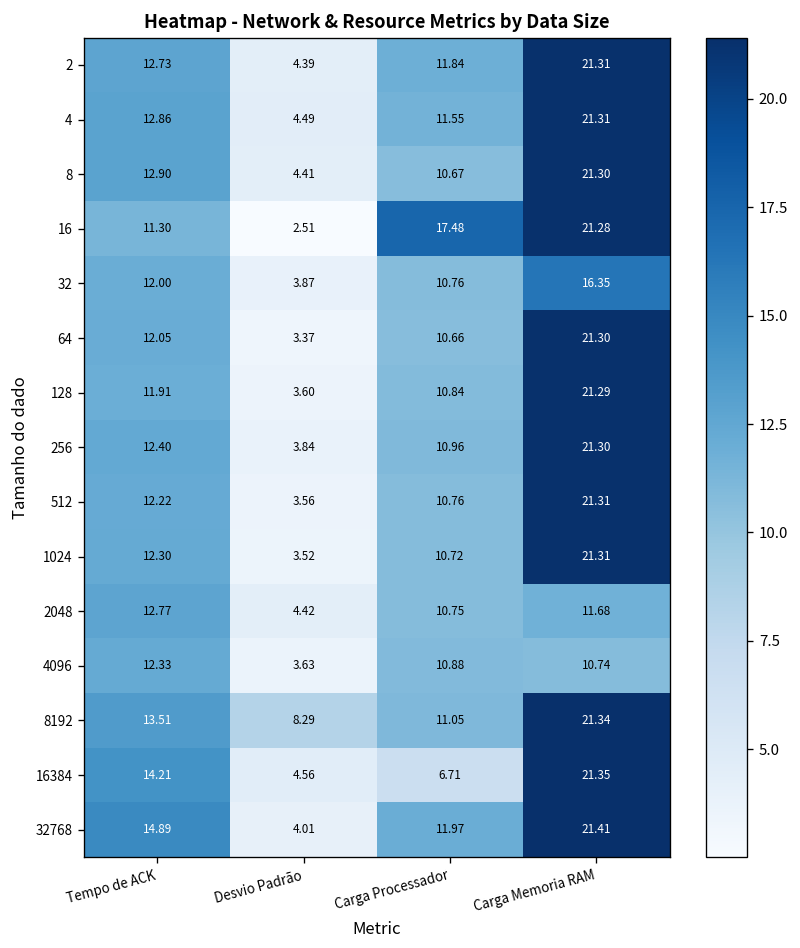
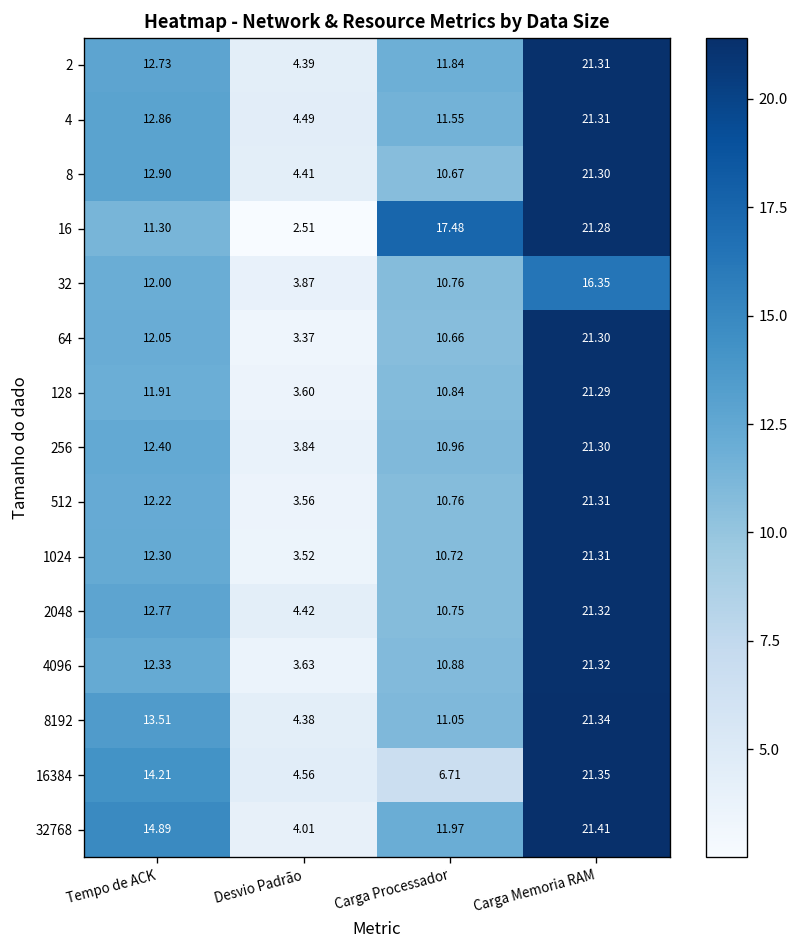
2048, Carga Memoria RAM: 11.68 -> 21.32
4096, Carga Memoria RAM: 10.74 -> 21.32
8192, Desvio Padrão: 8.29 -> 4.38
